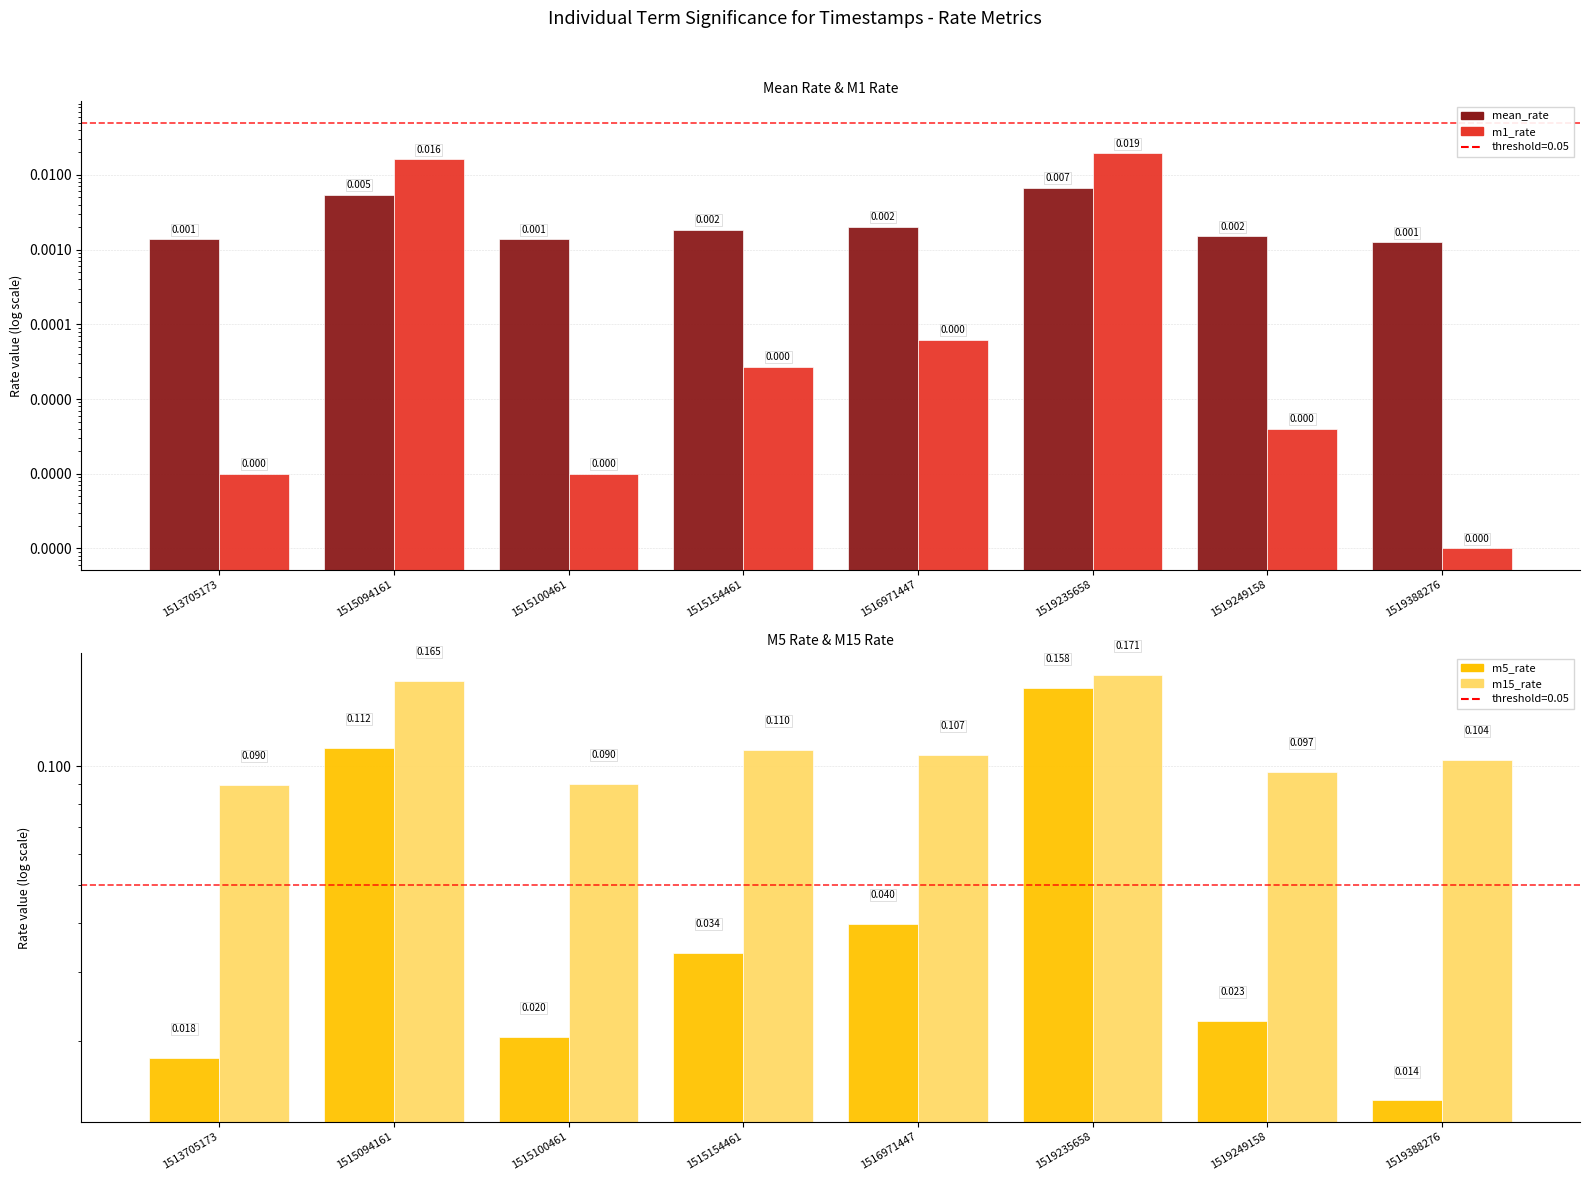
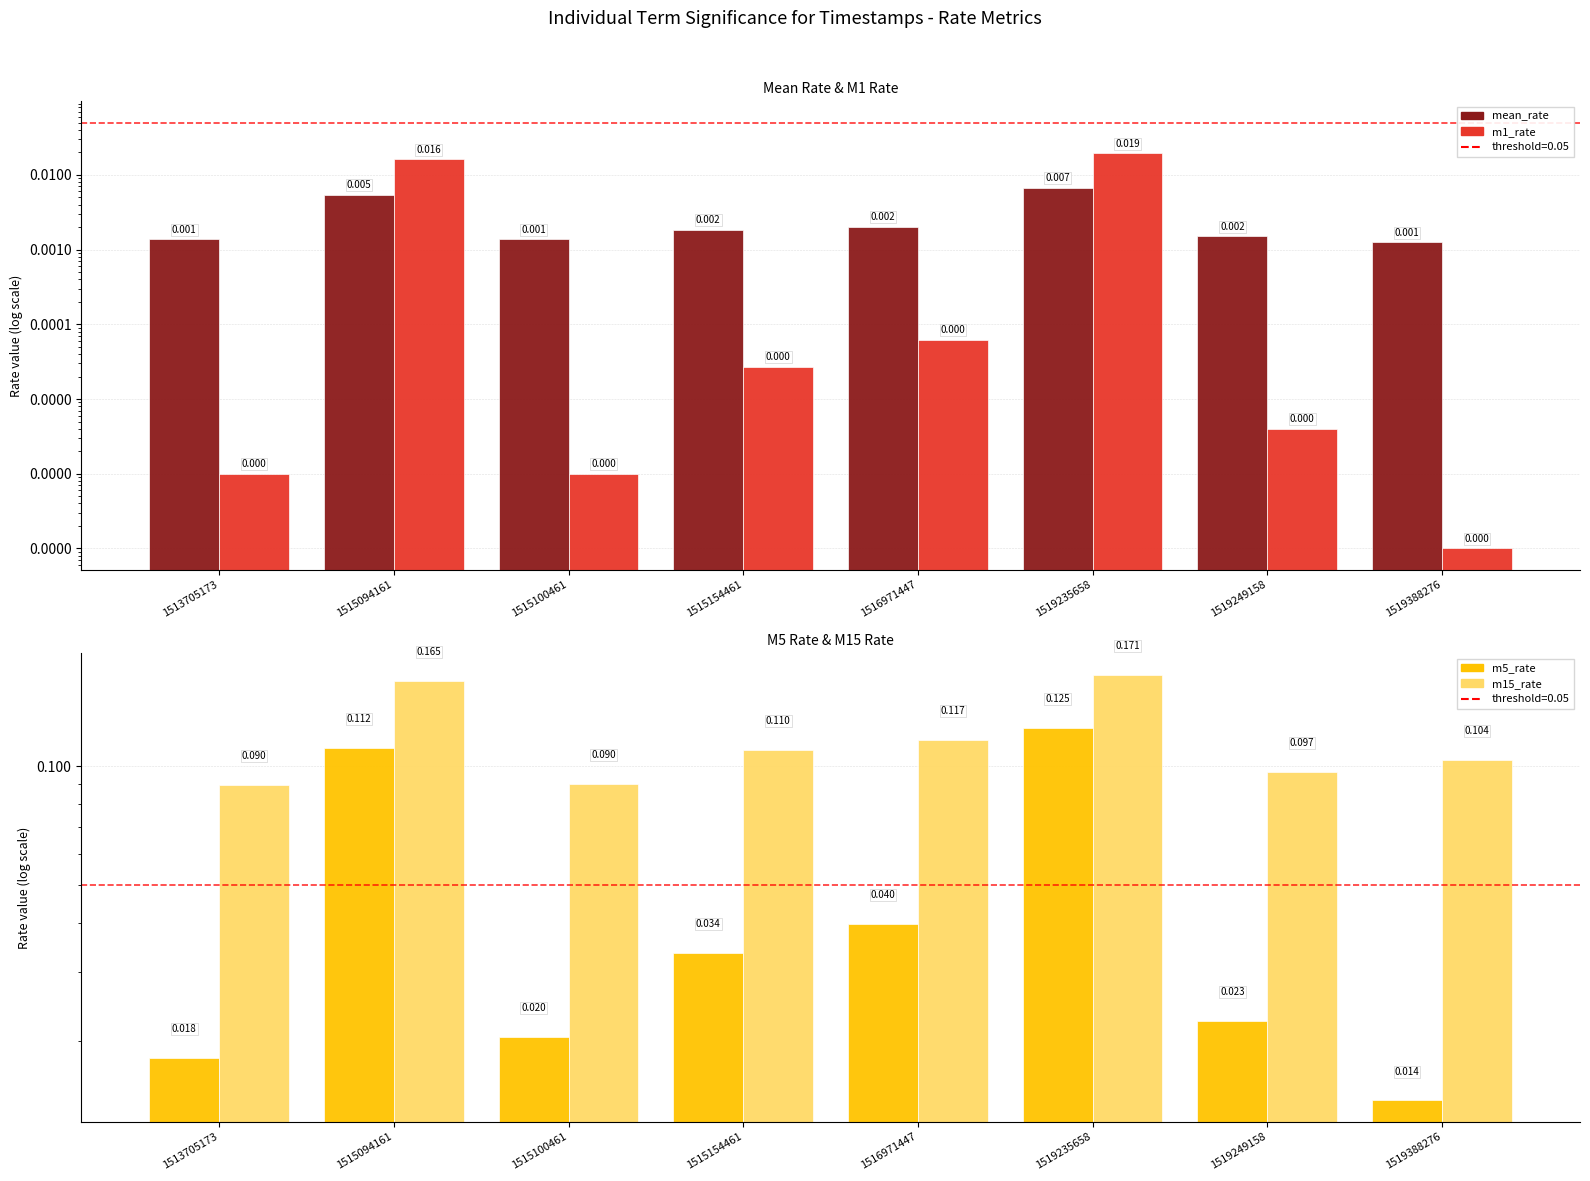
M5 Rate & M15 Rate, m15_rate, 1516971447: 0.107 -> 0.117
M5 Rate & M15 Rate, m5_rate, 1519235658: 0.158 -> 0.125
